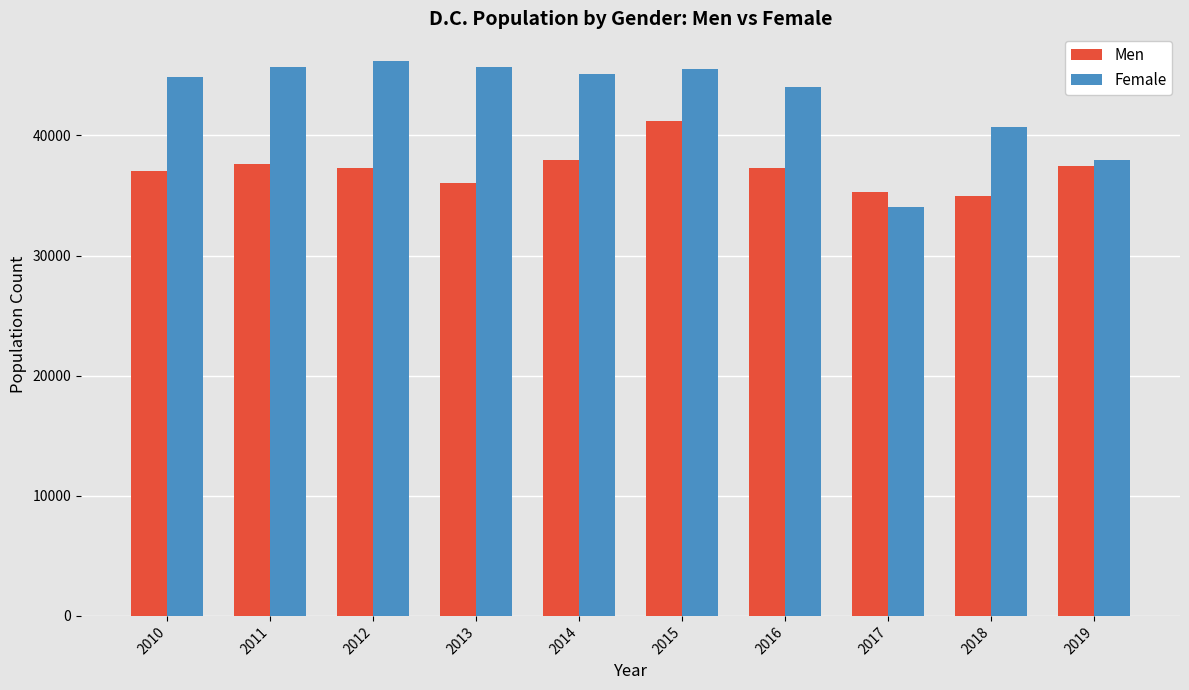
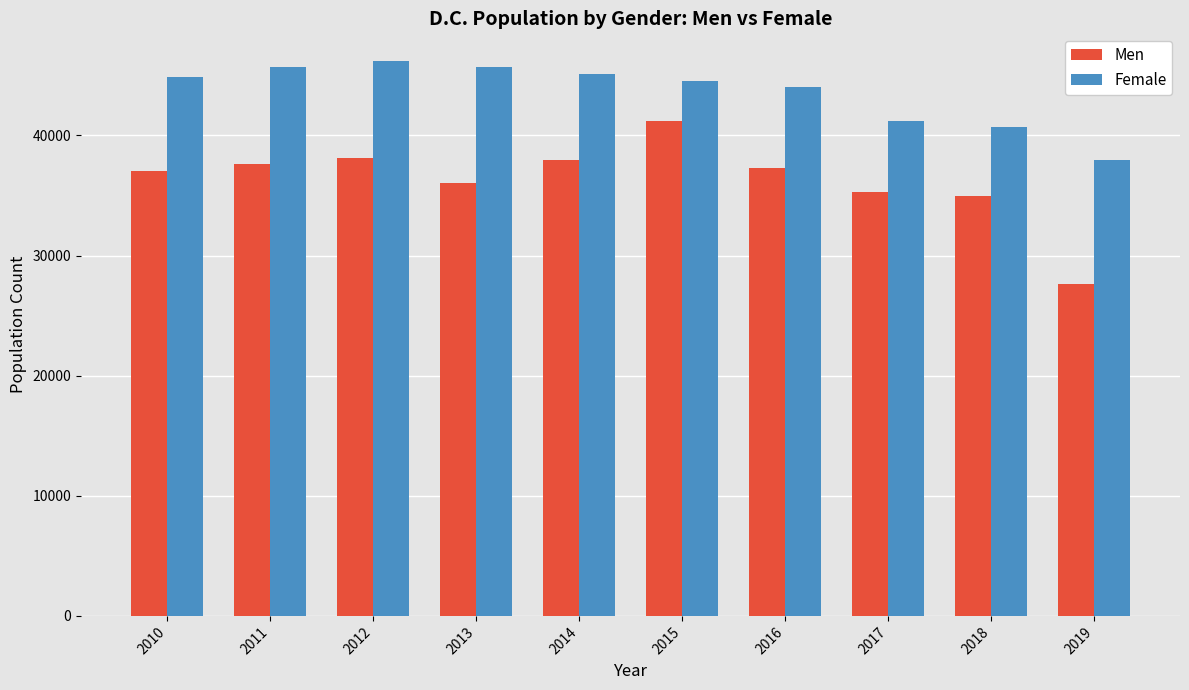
Men, 2012: 37300 -> 38100
Female, 2015: 45500 -> 44600
Female, 2017: 34100 -> 41200
Men, 2019: 37500 -> 27600
